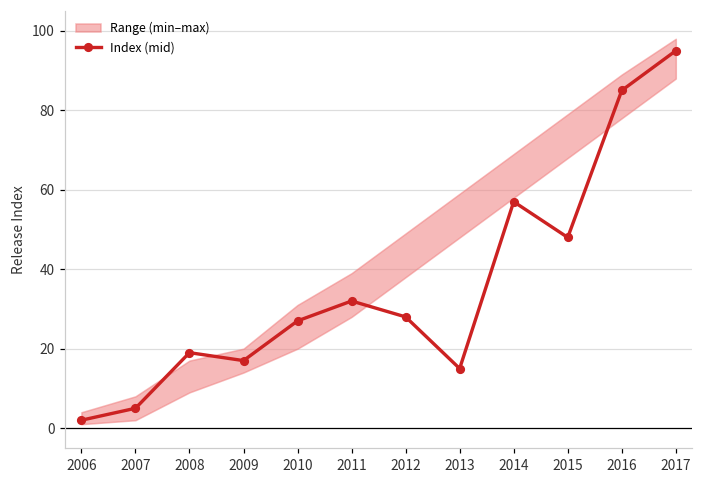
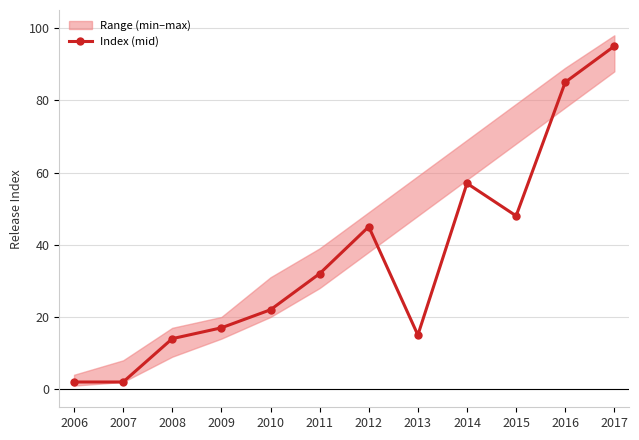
Index (mid), 2007: 5 -> 2
Index (mid), 2008: 19 -> 14
Index (mid), 2010: 27 -> 22
Index (mid), 2012: 28 -> 45
